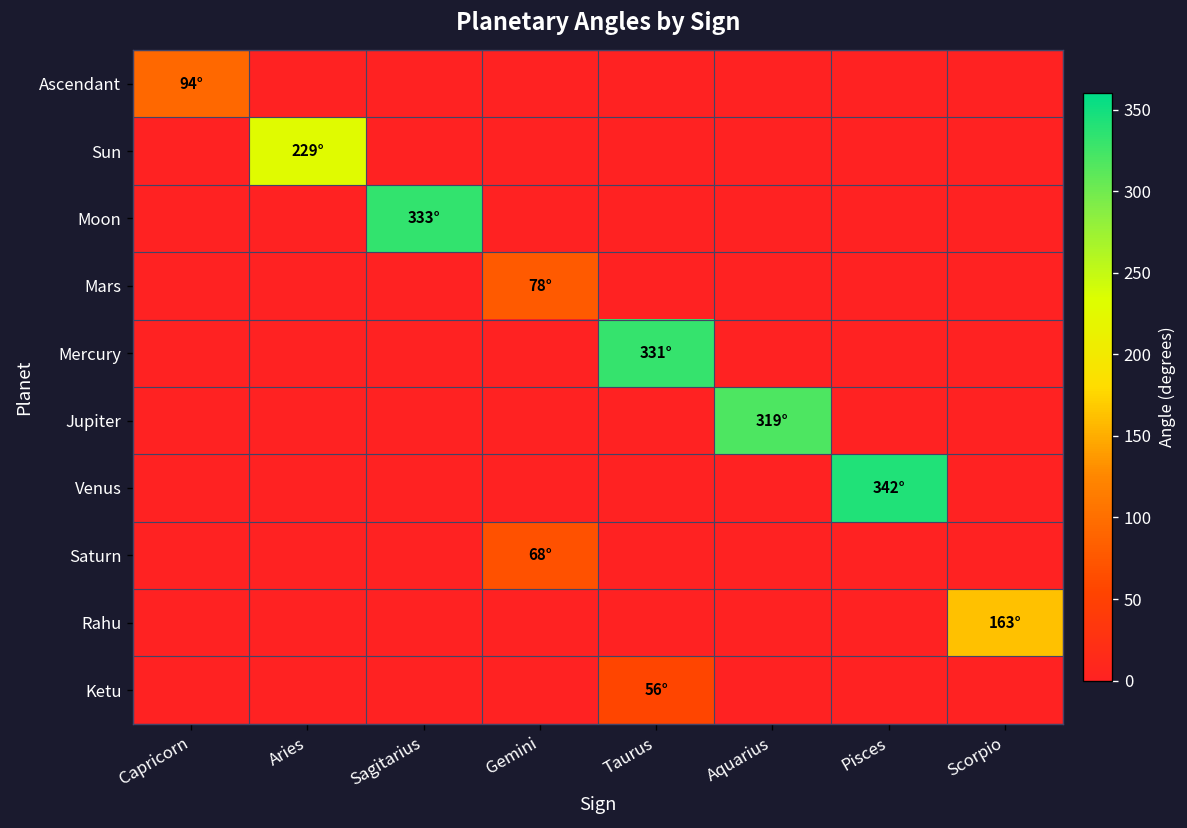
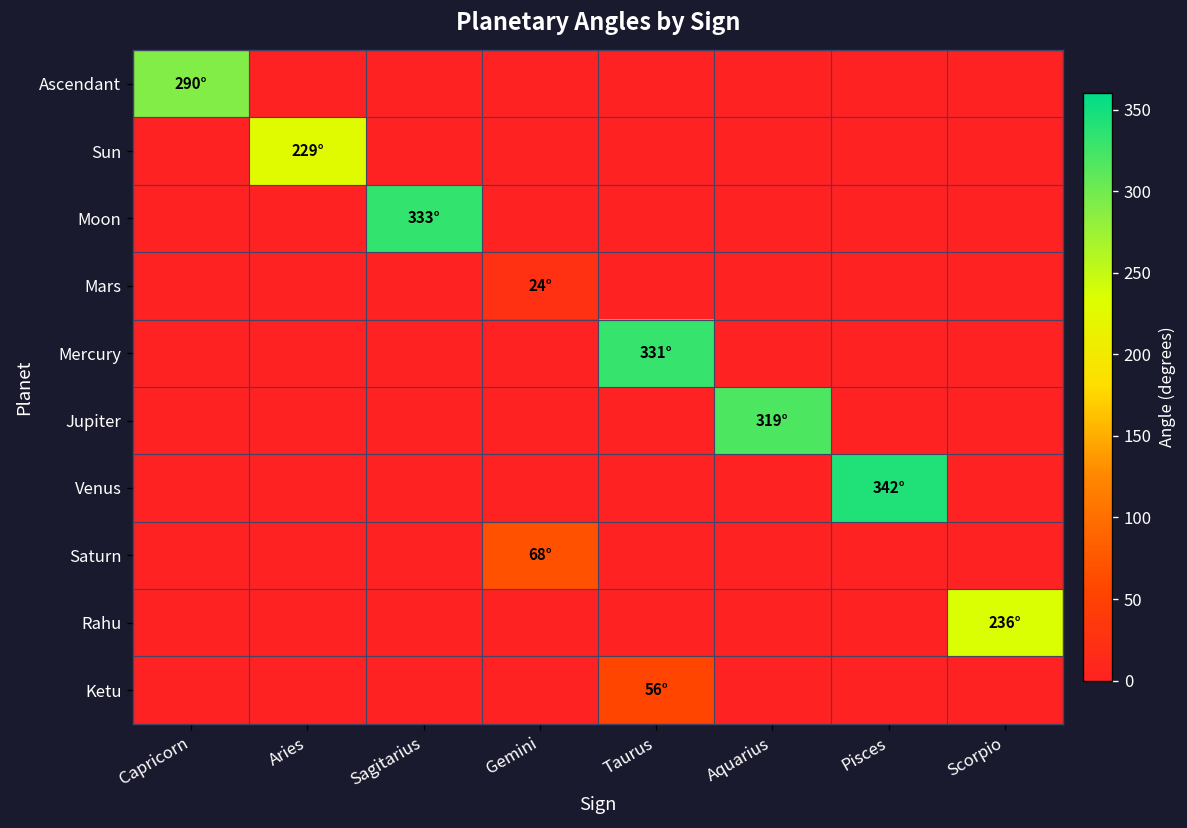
Ascendant, Capricorn: 94° -> 290°
Mars, Gemini: 78° -> 24°
Rahu, Scorpio: 163° -> 236°
